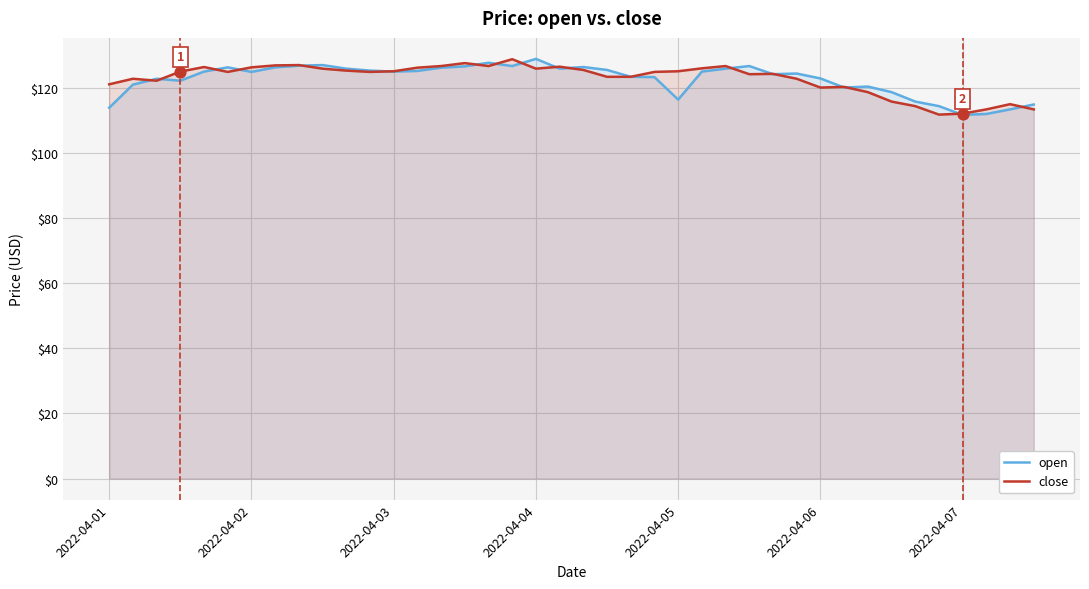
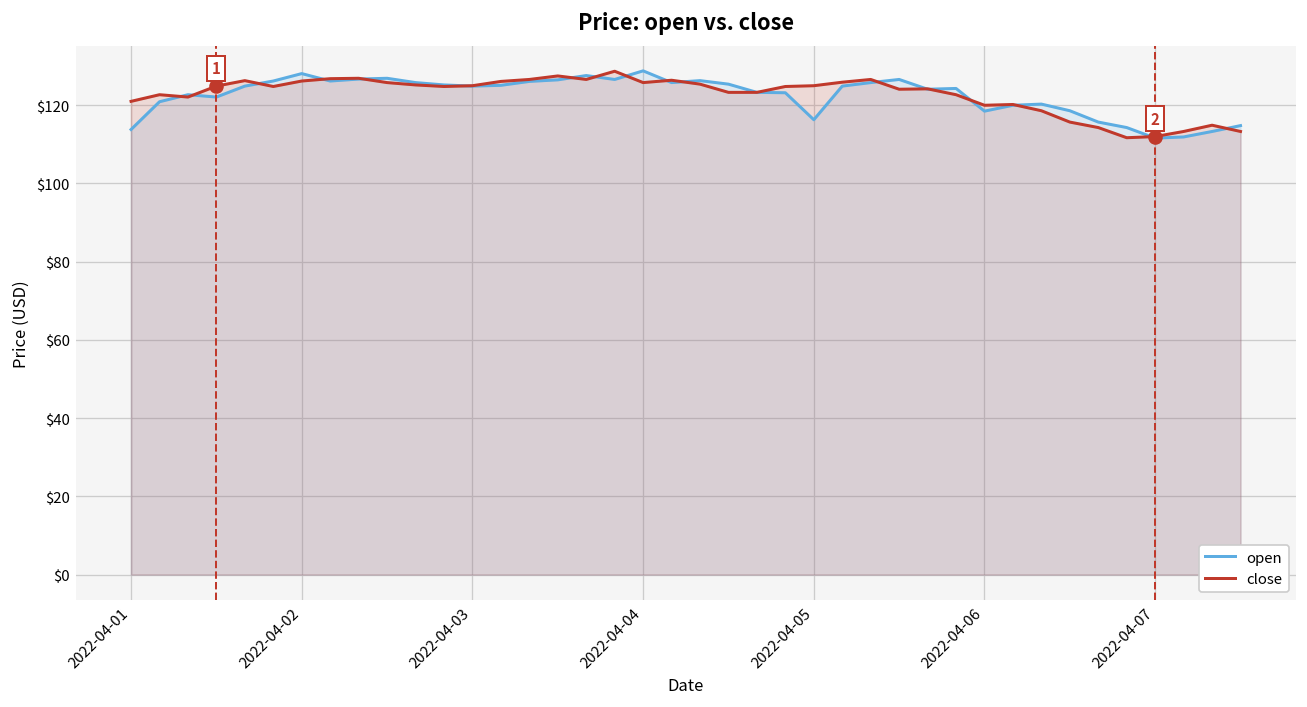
open, 2022-04-02: $125 -> $128
open, 2022-04-06: $123 -> $119
